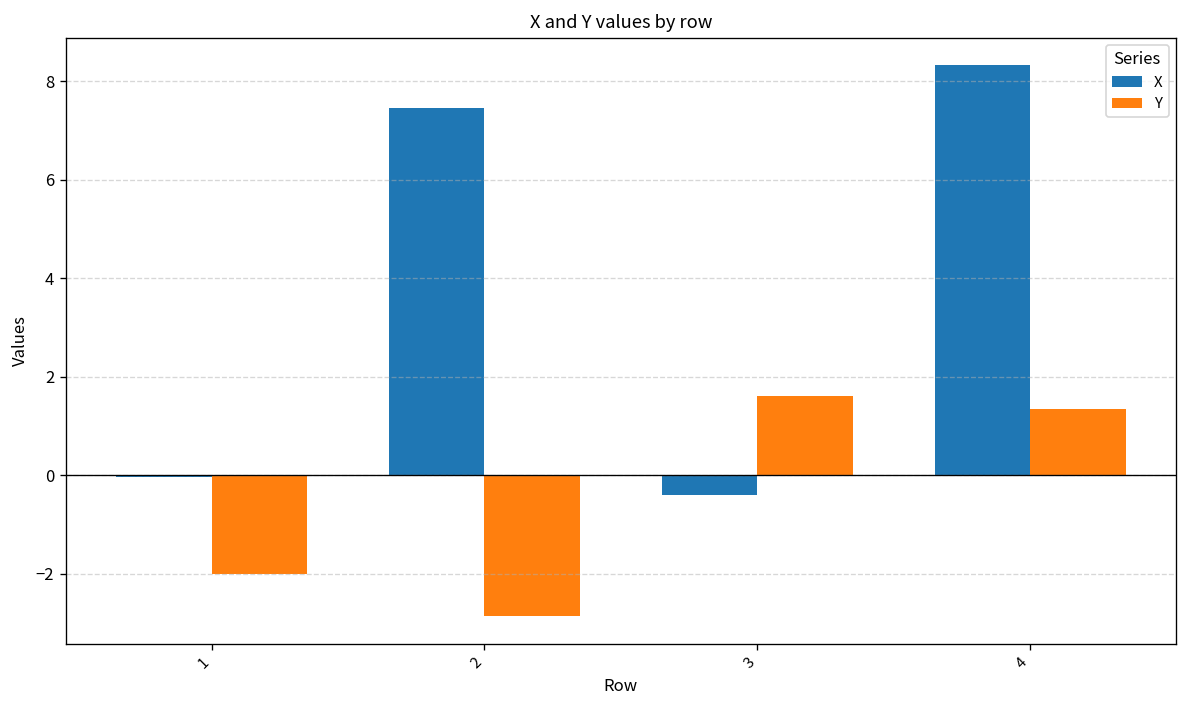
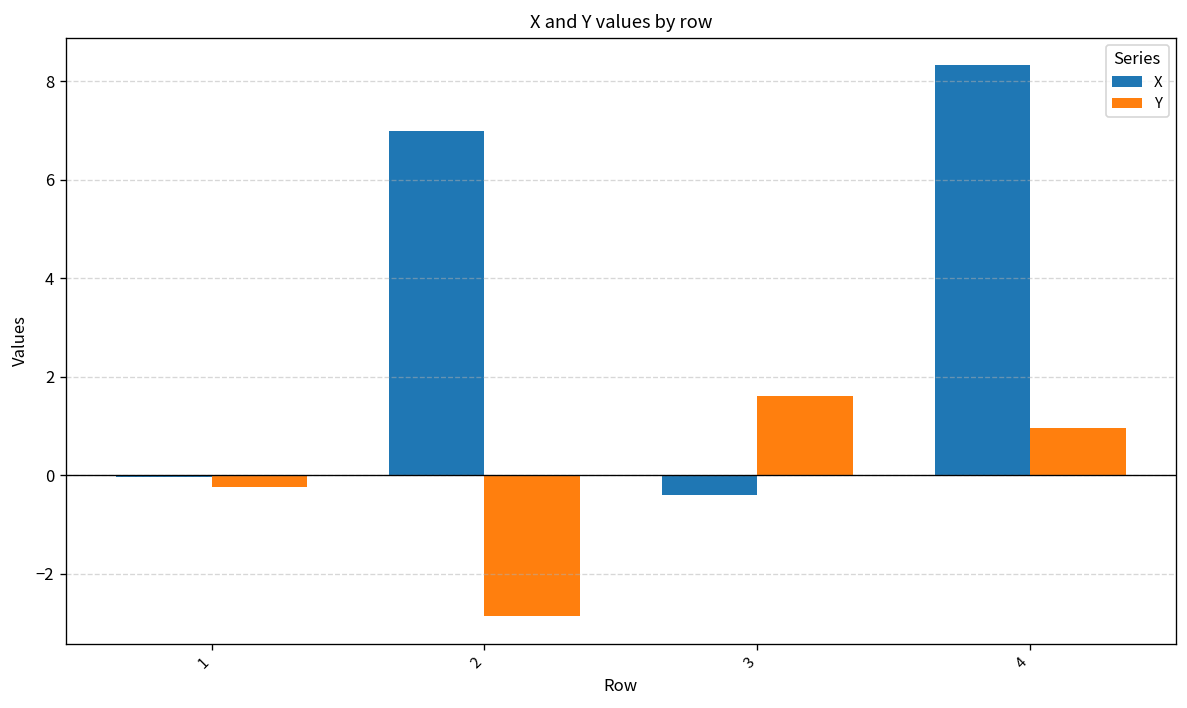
Y, 1: -2.0 -> -0.2
X, 2: 7.5 -> 7.0
Y, 4: 1.3 -> 1.0
